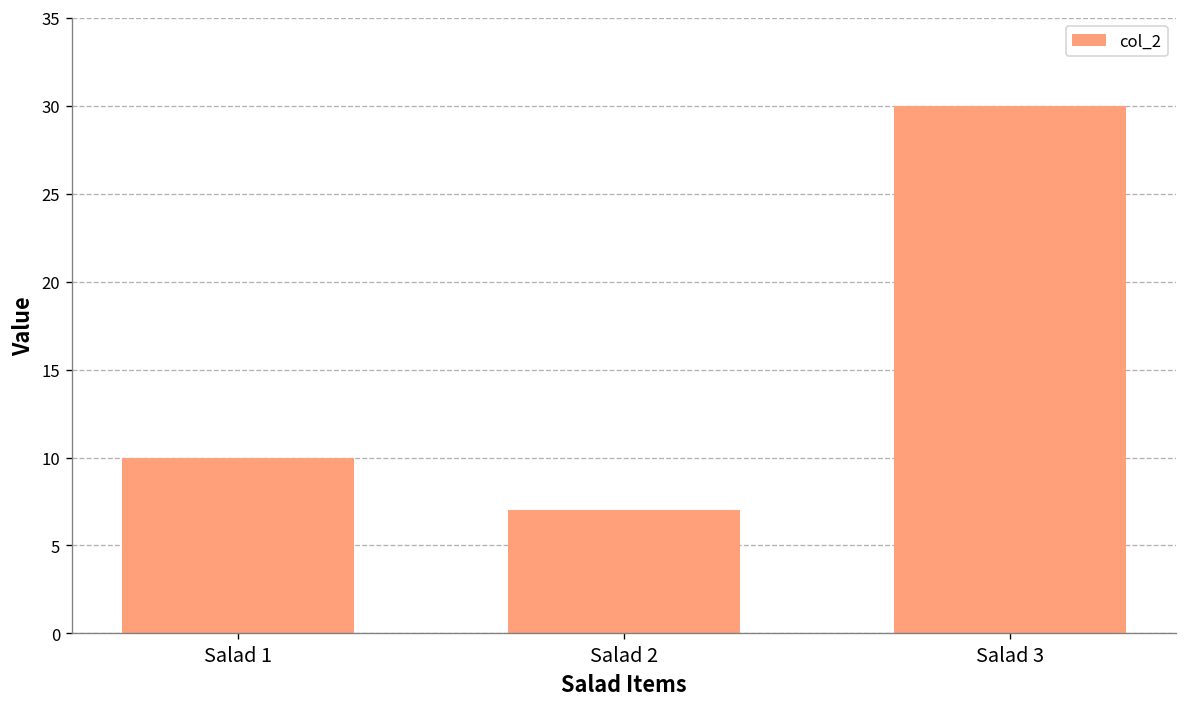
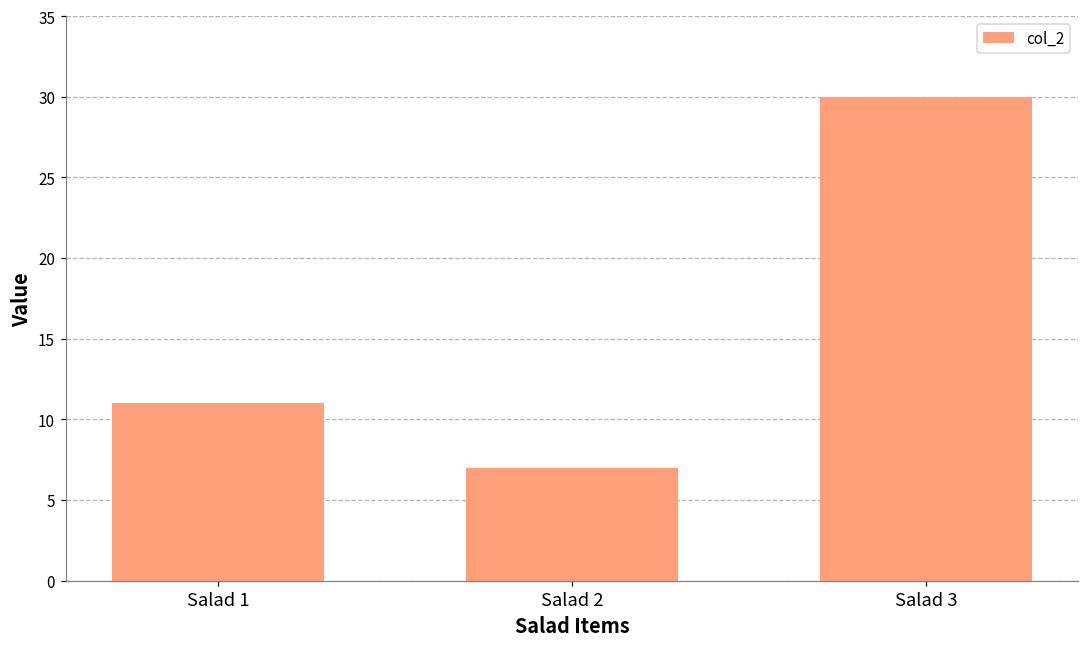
Salad 1: 10 -> 11
